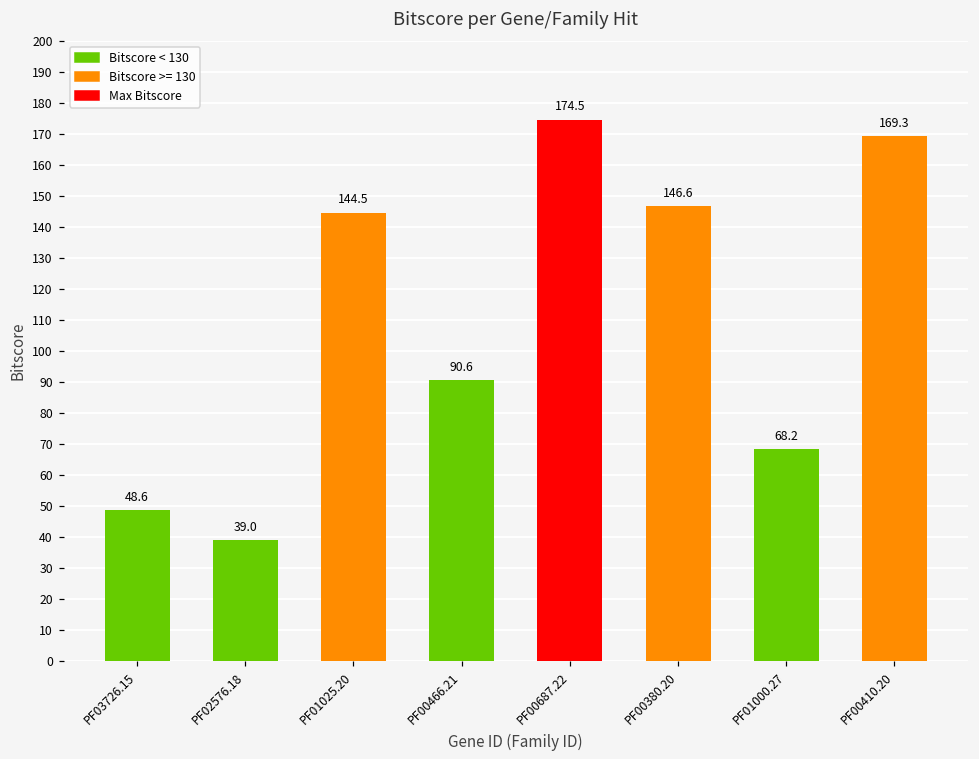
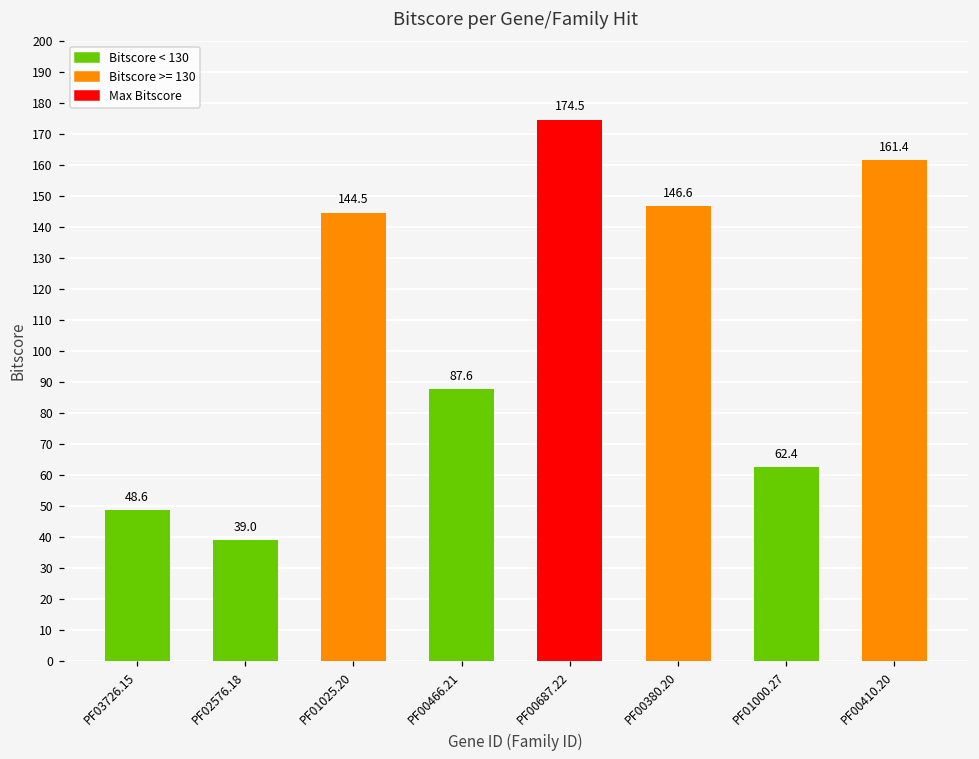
PF00466.21: 90.6 -> 87.6
PF01000.27: 68.2 -> 62.4
PF00410.20: 169.3 -> 161.4
